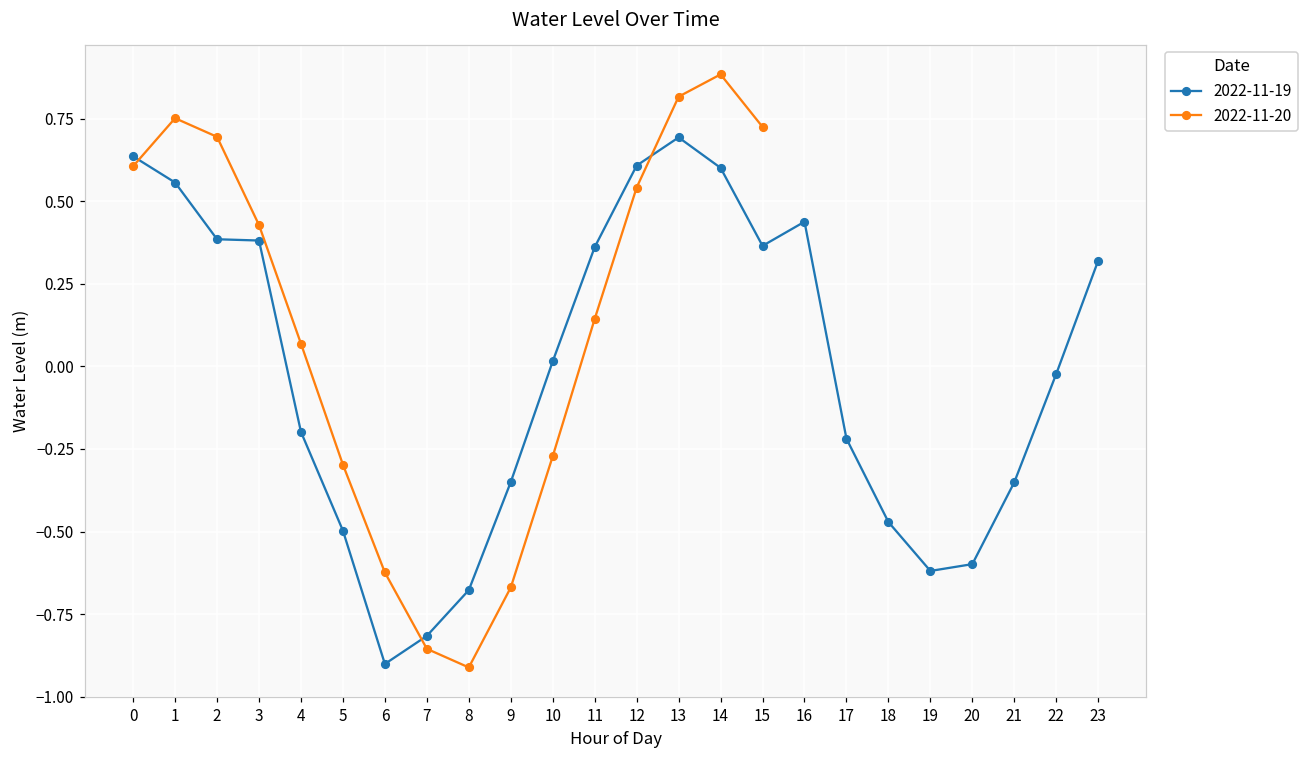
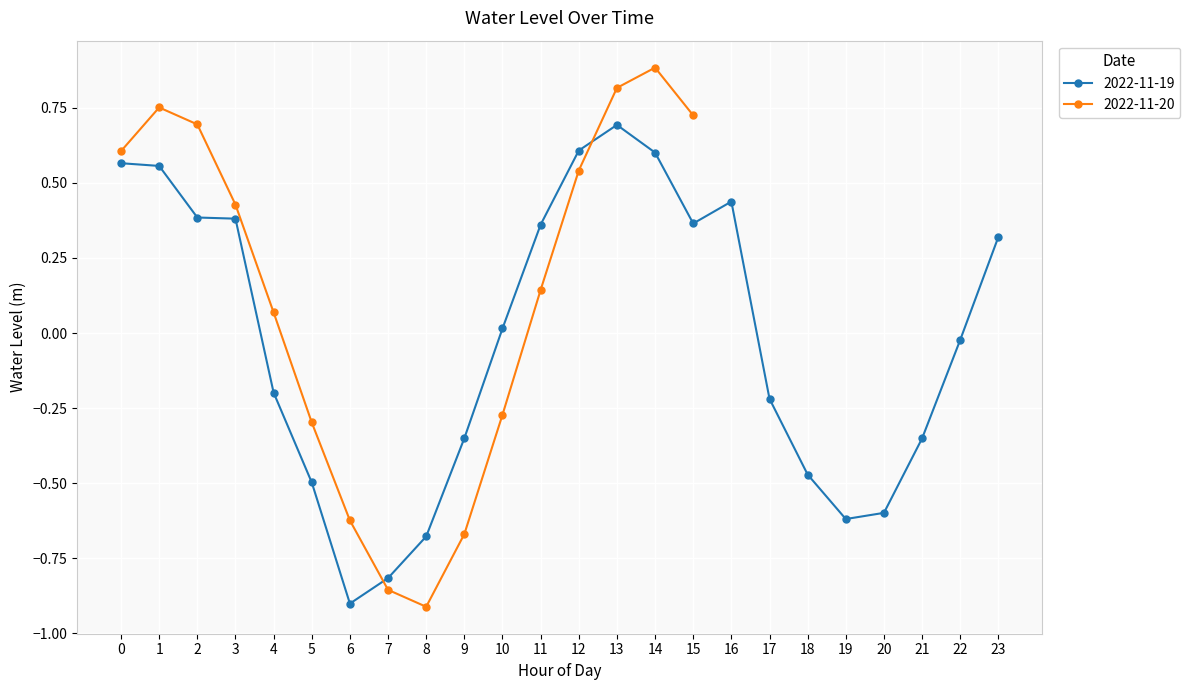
2022-11-19, 0: 0.64 -> 0.57
